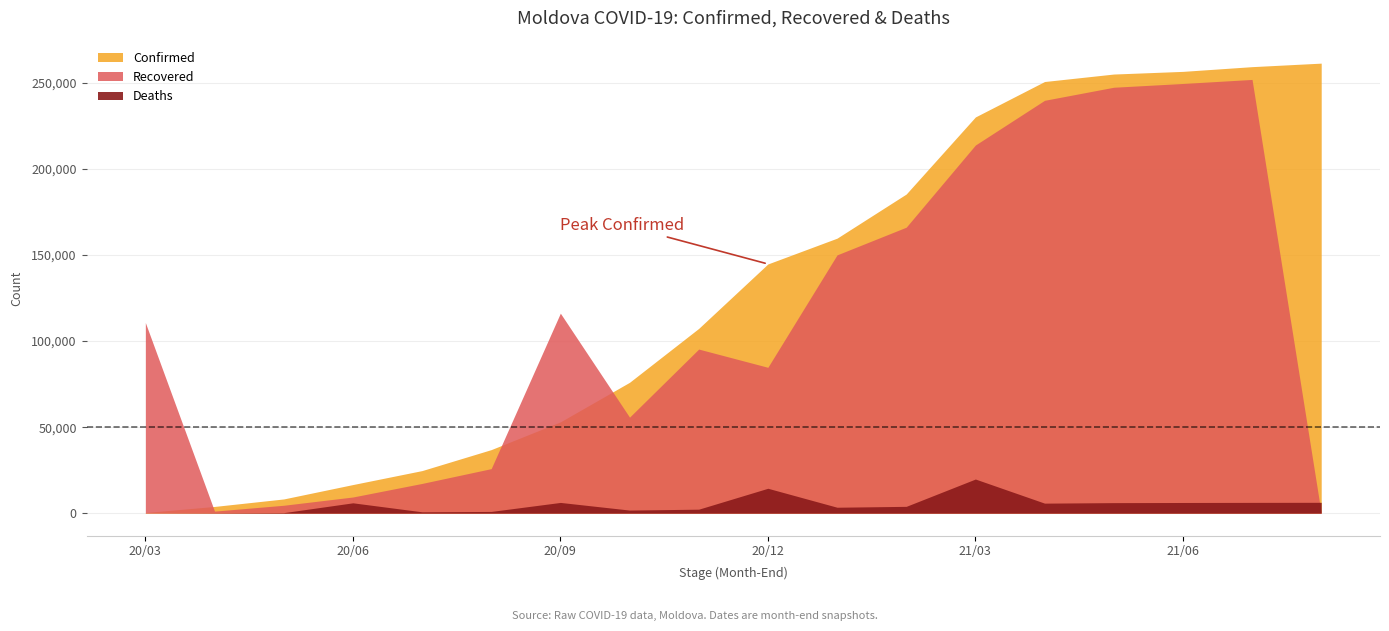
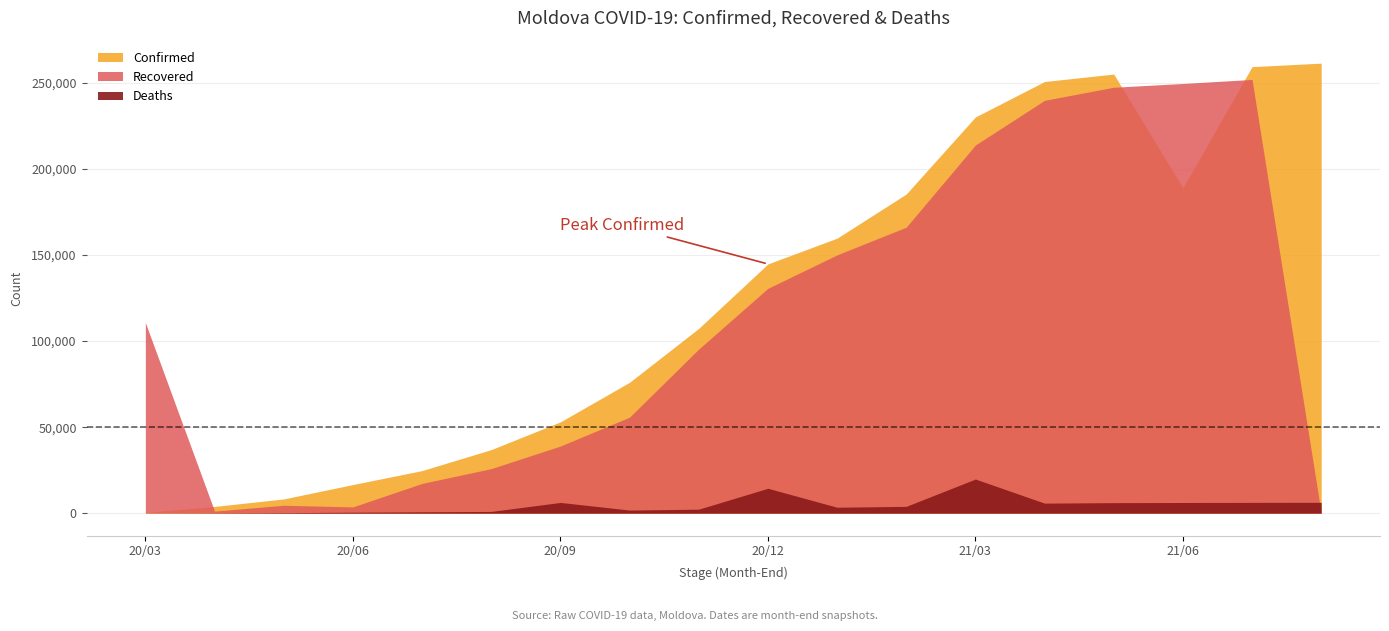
Recovered, 20/06: 9,000 -> 4,000
Deaths, 20/06: 6,000 -> 1,000
Recovered, 20/09: 116,000 -> 39,000
Recovered, 20/12: 85,000 -> 131,000
Confirmed, 21/06: 257,000 -> 189,000
